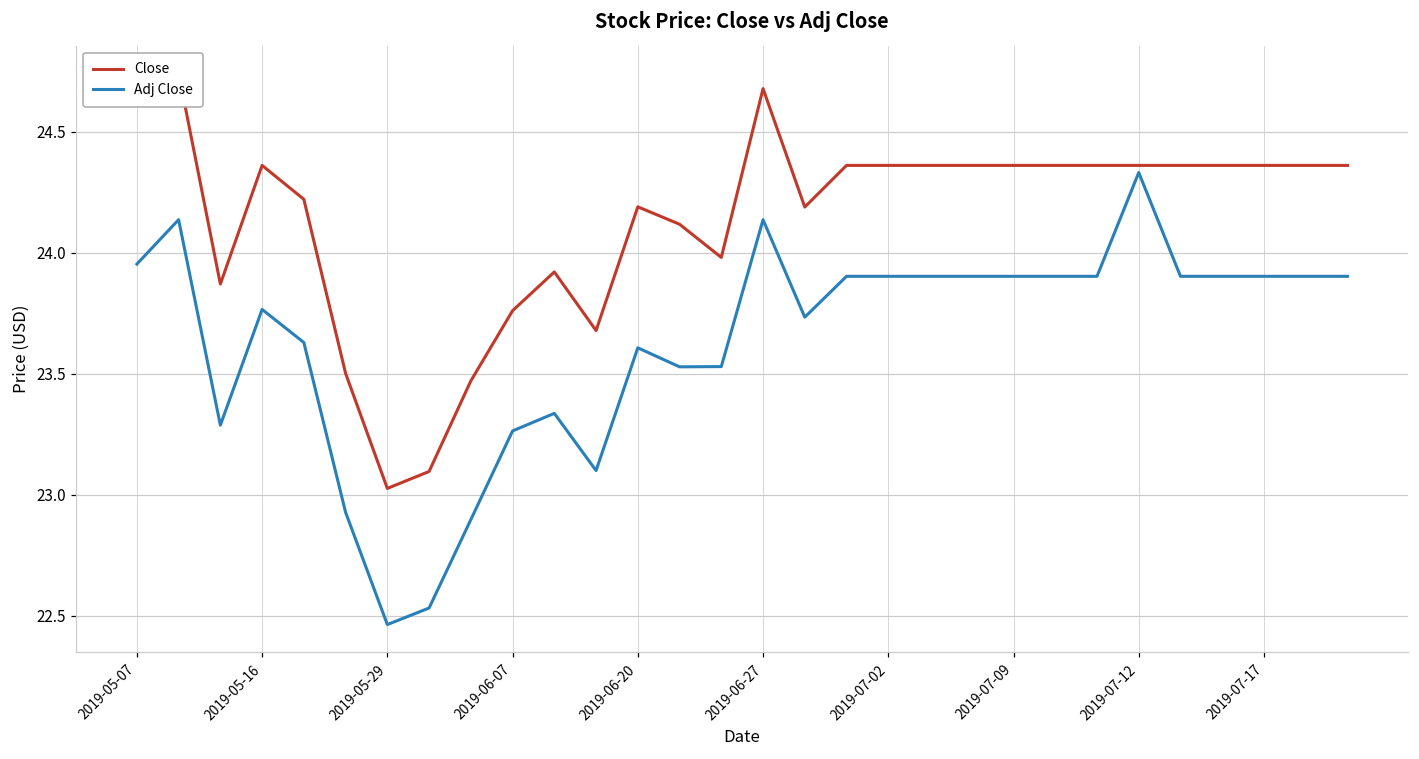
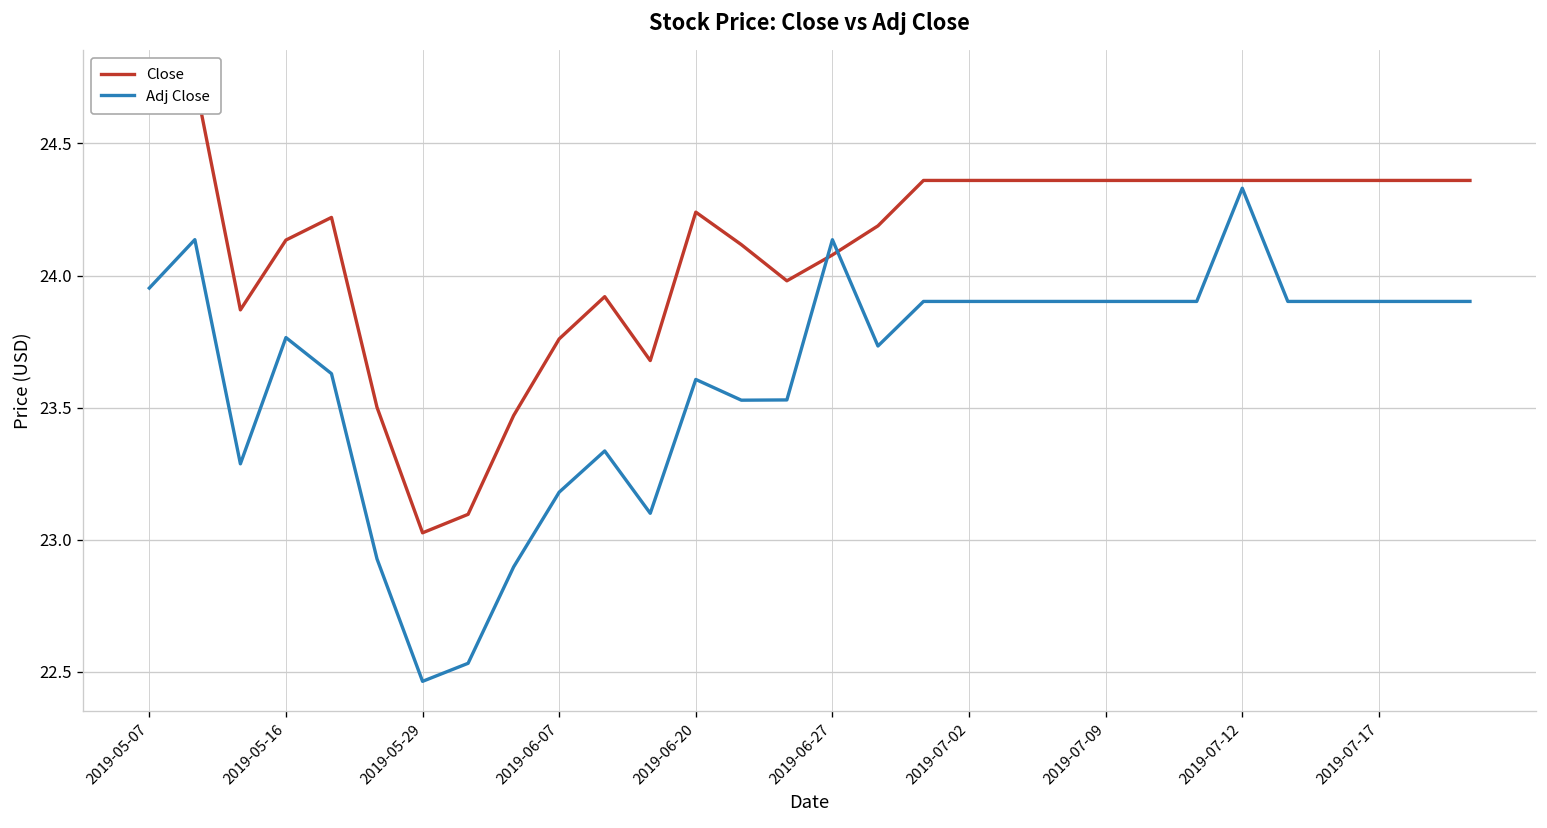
Close, 2019-05-16: 24.36 -> 24.13
Adj Close, 2019-06-07: 23.26 -> 23.18
Close, 2019-06-20: 24.19 -> 24.24
Close, 2019-06-27: 24.68 -> 24.08
